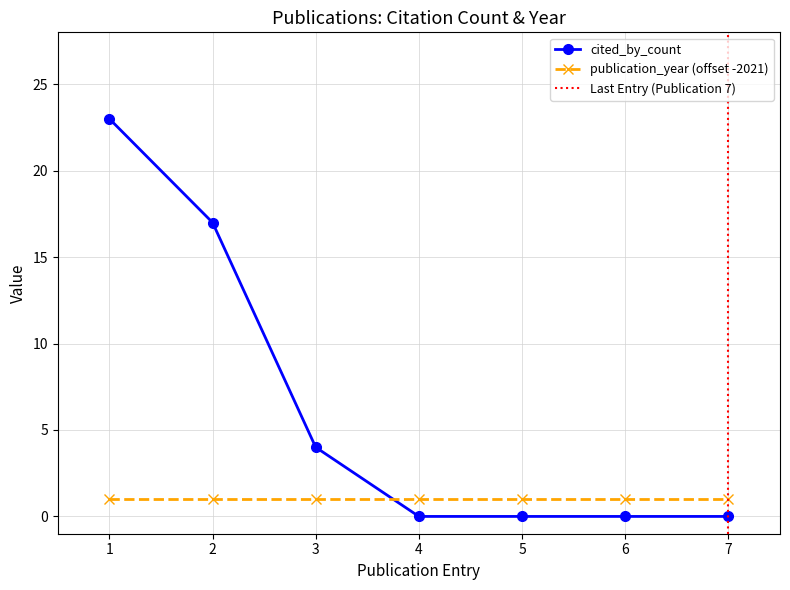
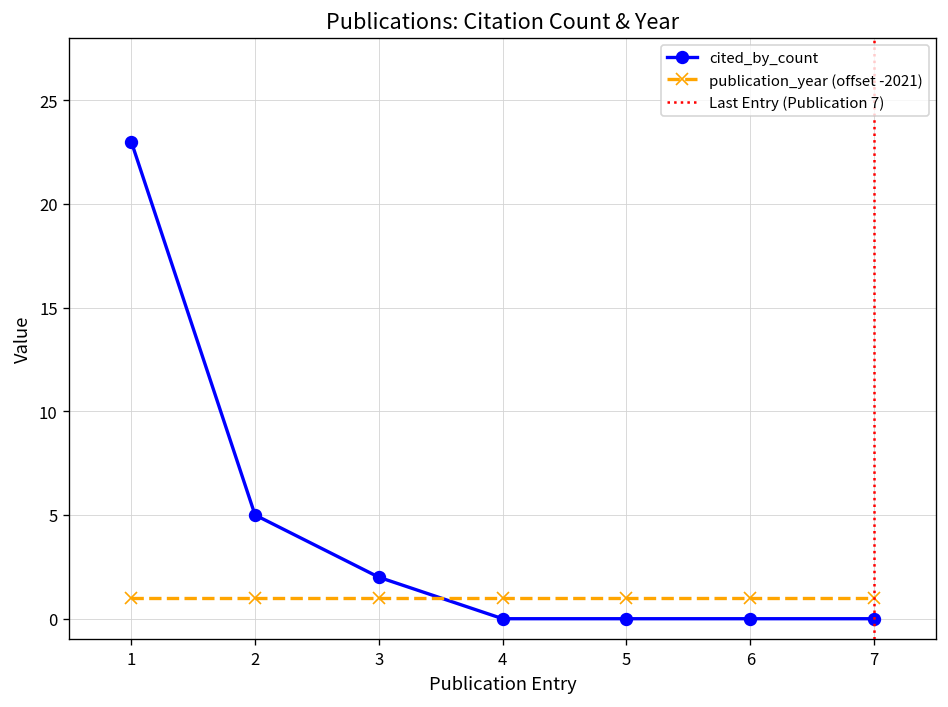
cited_by_count, 2: 17 -> 5
cited_by_count, 3: 4 -> 2
